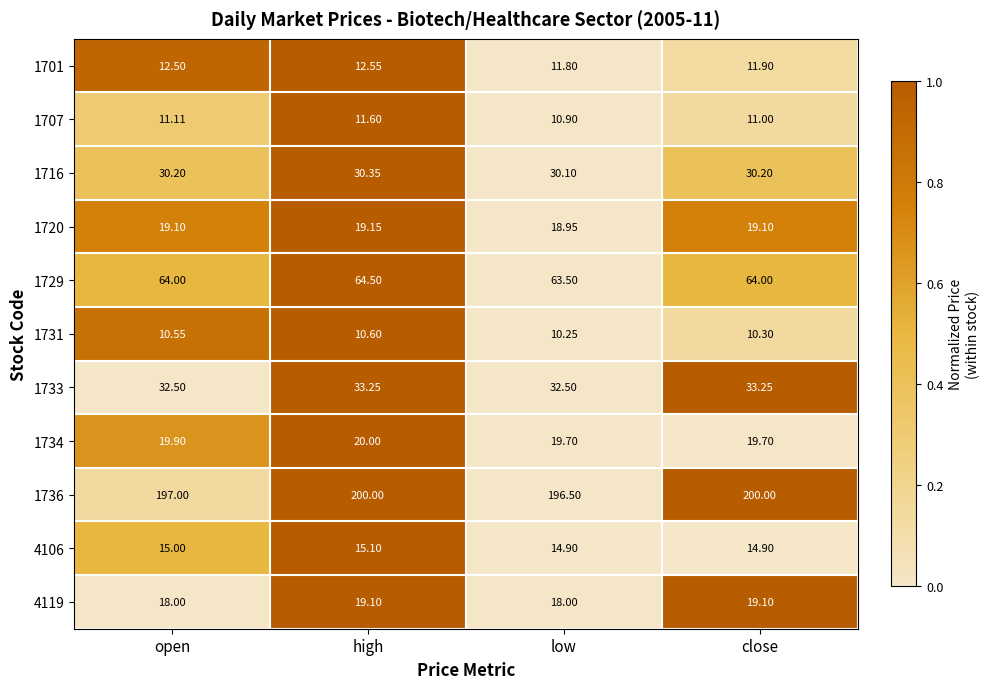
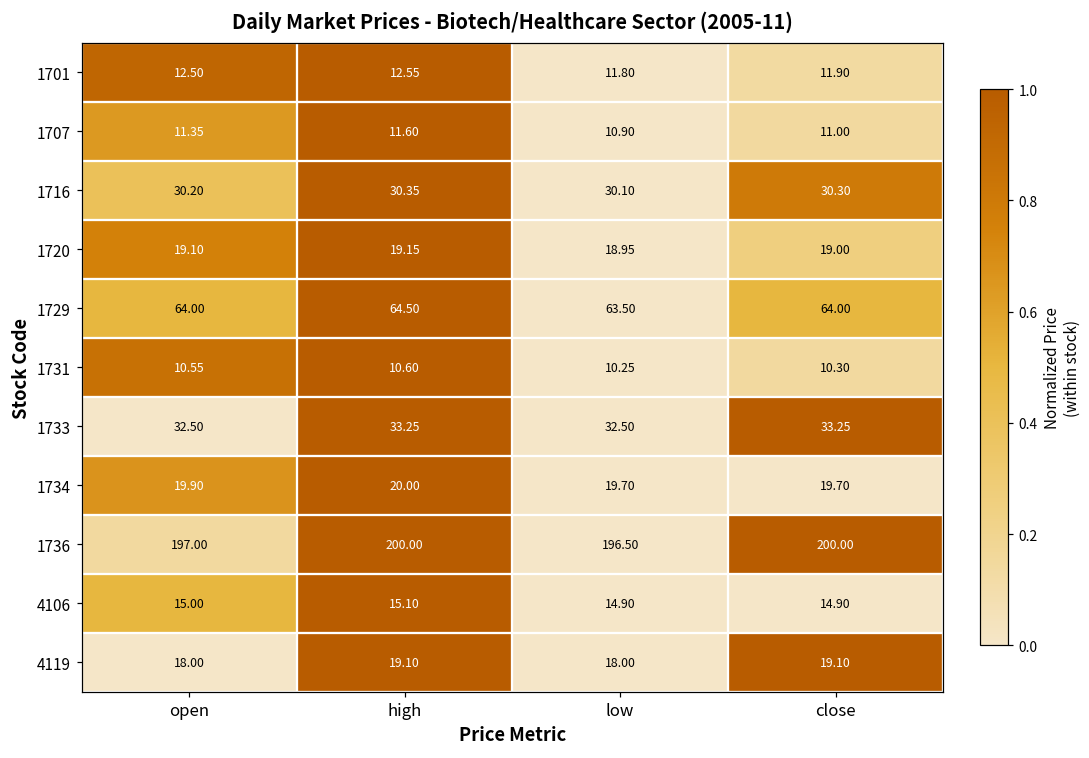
1707, open: 11.11 -> 11.35
1716, close: 30.20 -> 30.30
1720, close: 19.10 -> 19.00
